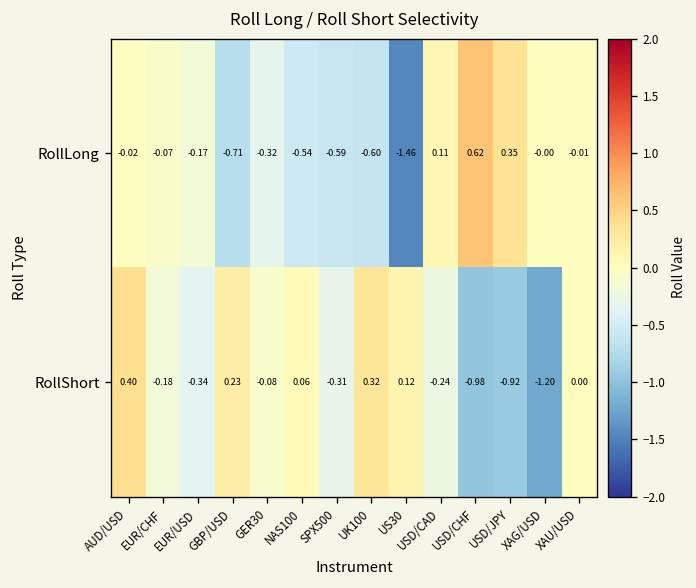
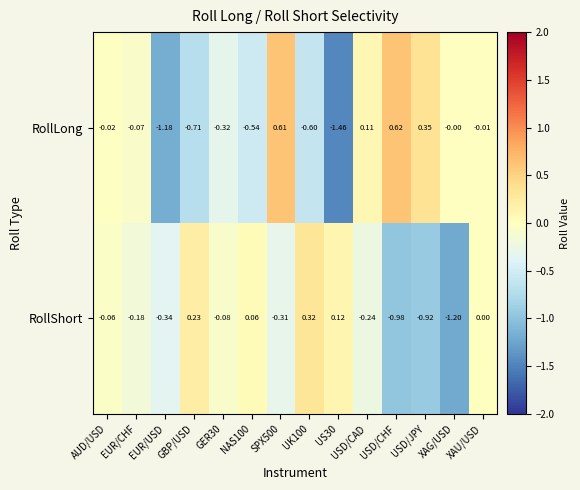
RollLong, EUR/USD: -0.17 -> -1.18
RollLong, SPX500: -0.59 -> 0.61
RollShort, AUD/USD: 0.40 -> -0.06
